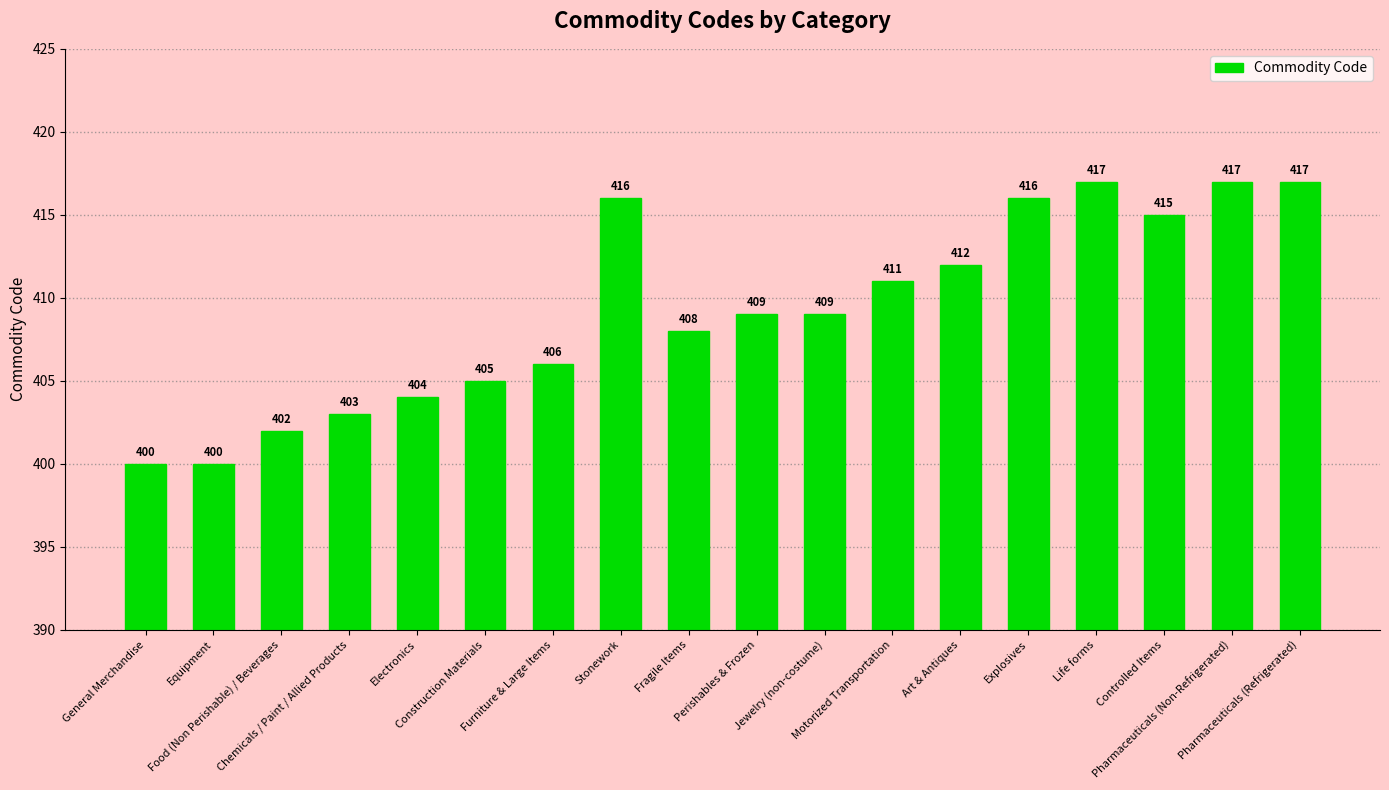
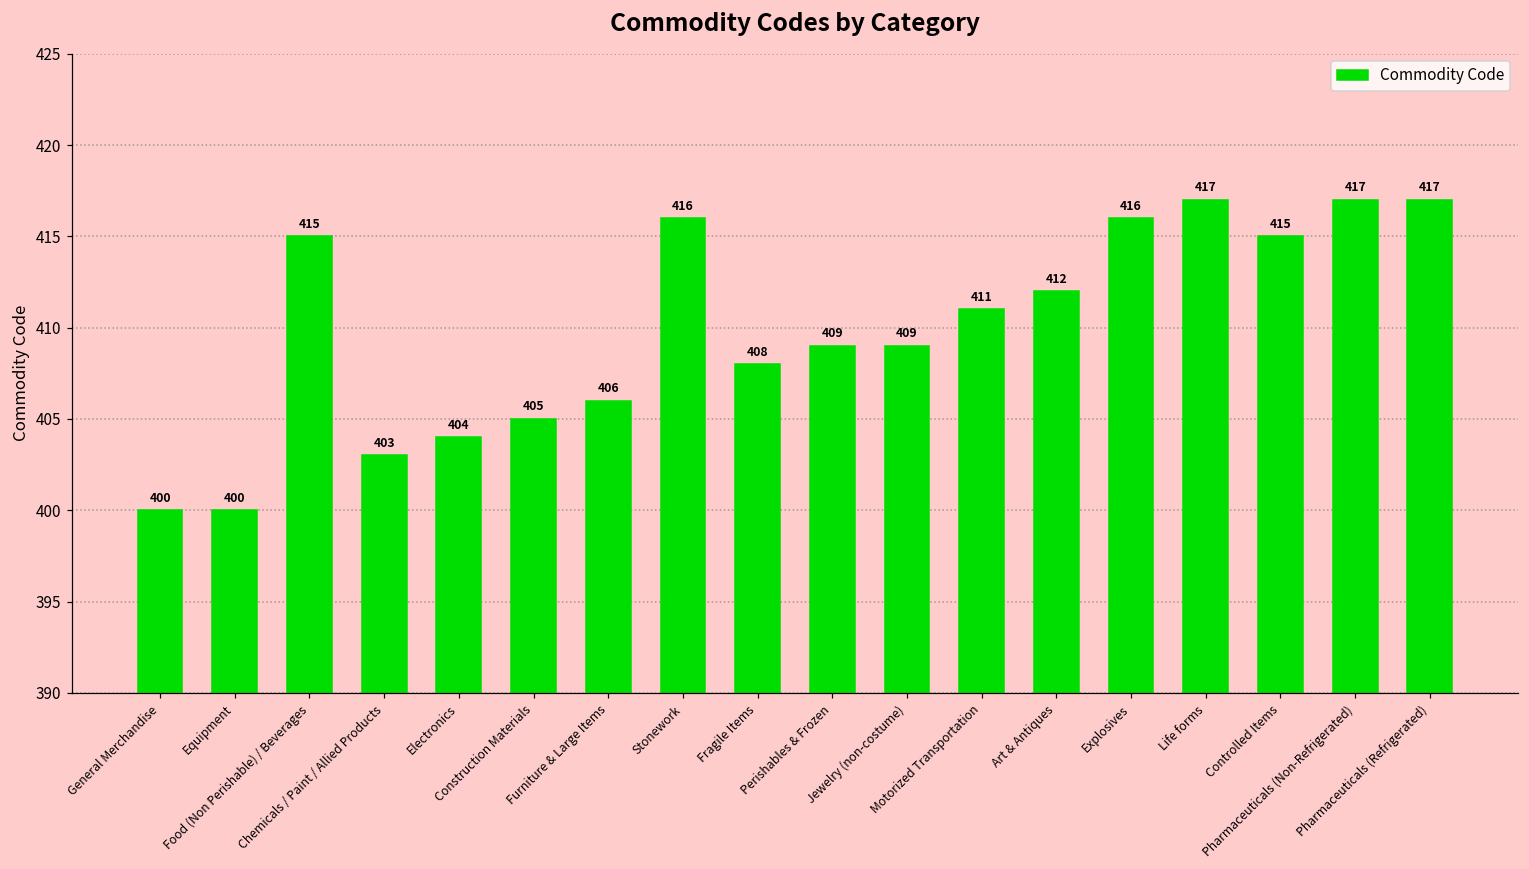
Food (Non Perishable) / Beverages: 402 -> 415
